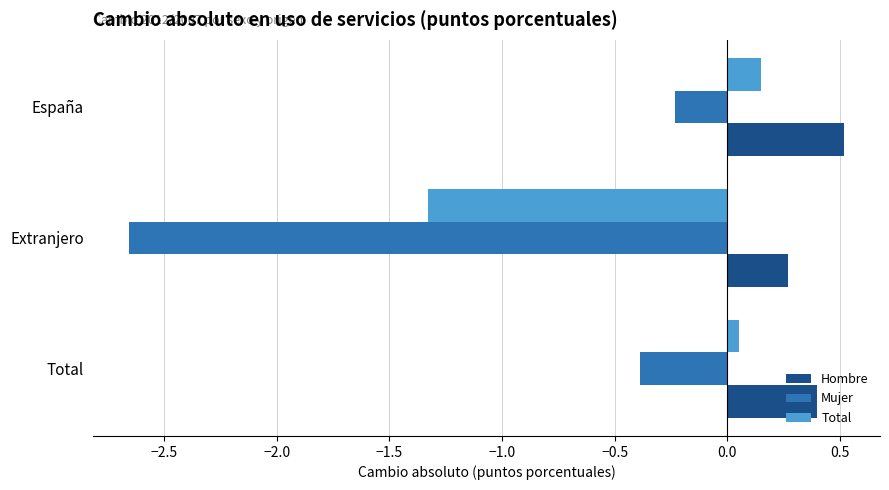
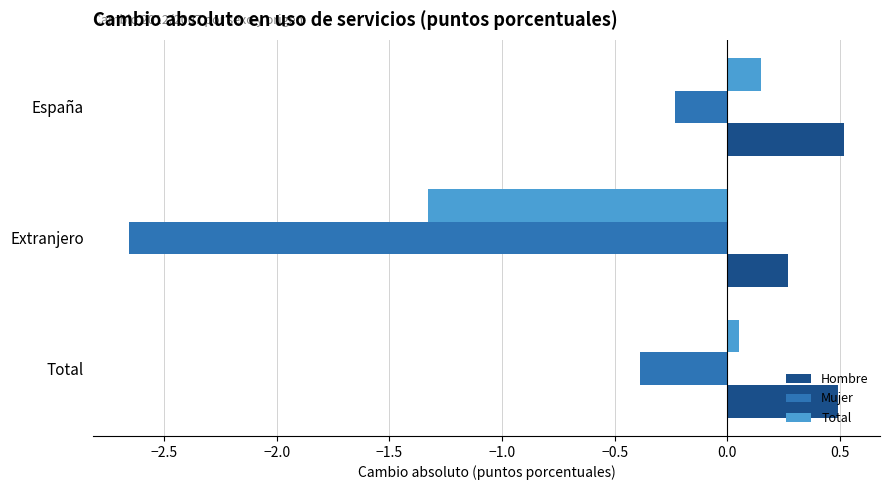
Hombre, Total: 0.40 -> 0.49
